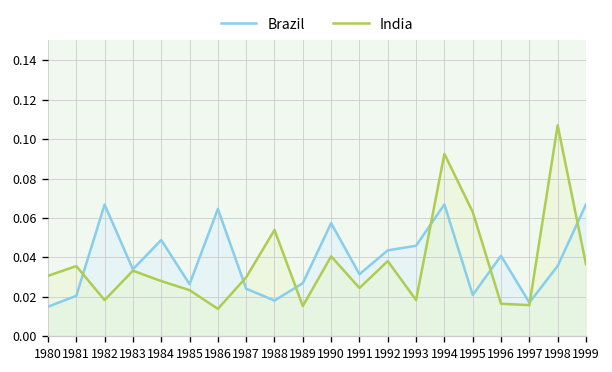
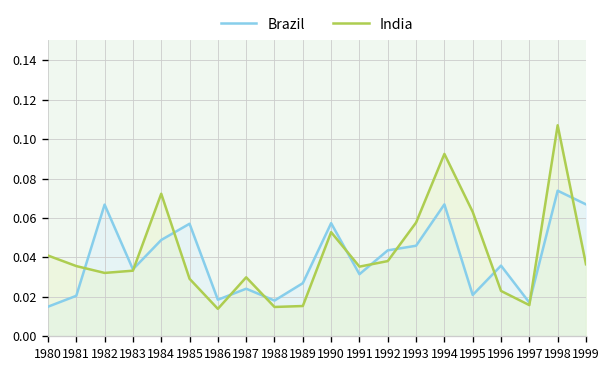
India, 1980: 0.031 -> 0.041
India, 1982: 0.018 -> 0.032
India, 1984: 0.028 -> 0.072
Brazil, 1985: 0.026 -> 0.057
India, 1985: 0.023 -> 0.029
Brazil, 1986: 0.065 -> 0.019
India, 1988: 0.054 -> 0.015
India, 1990: 0.041 -> 0.053
India, 1991: 0.024 -> 0.035
India, 1993: 0.018 -> 0.058
Brazil, 1996: 0.041 -> 0.036
India, 1996: 0.017 -> 0.023
Brazil, 1998: 0.036 -> 0.074
